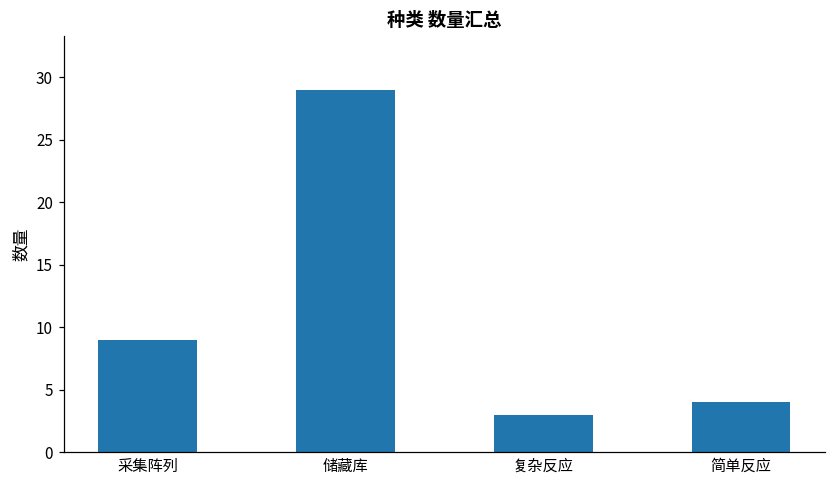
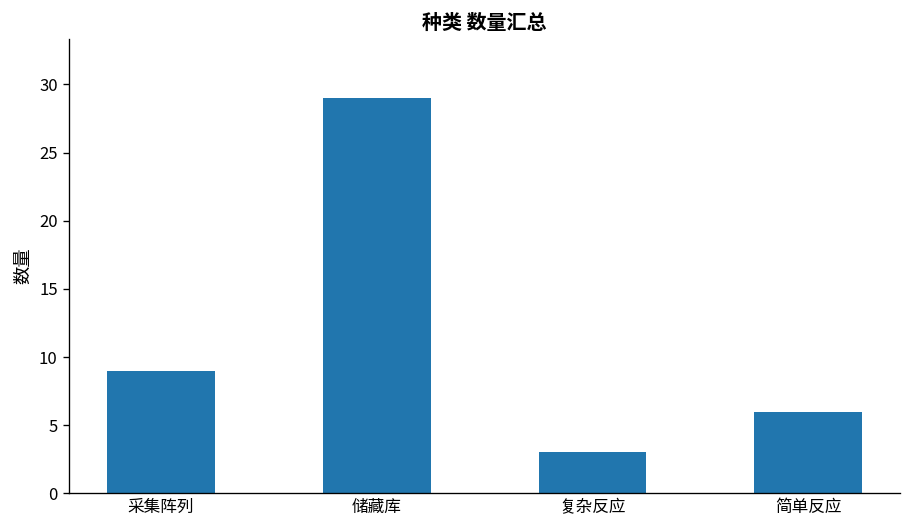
简单反应: 4 -> 6
